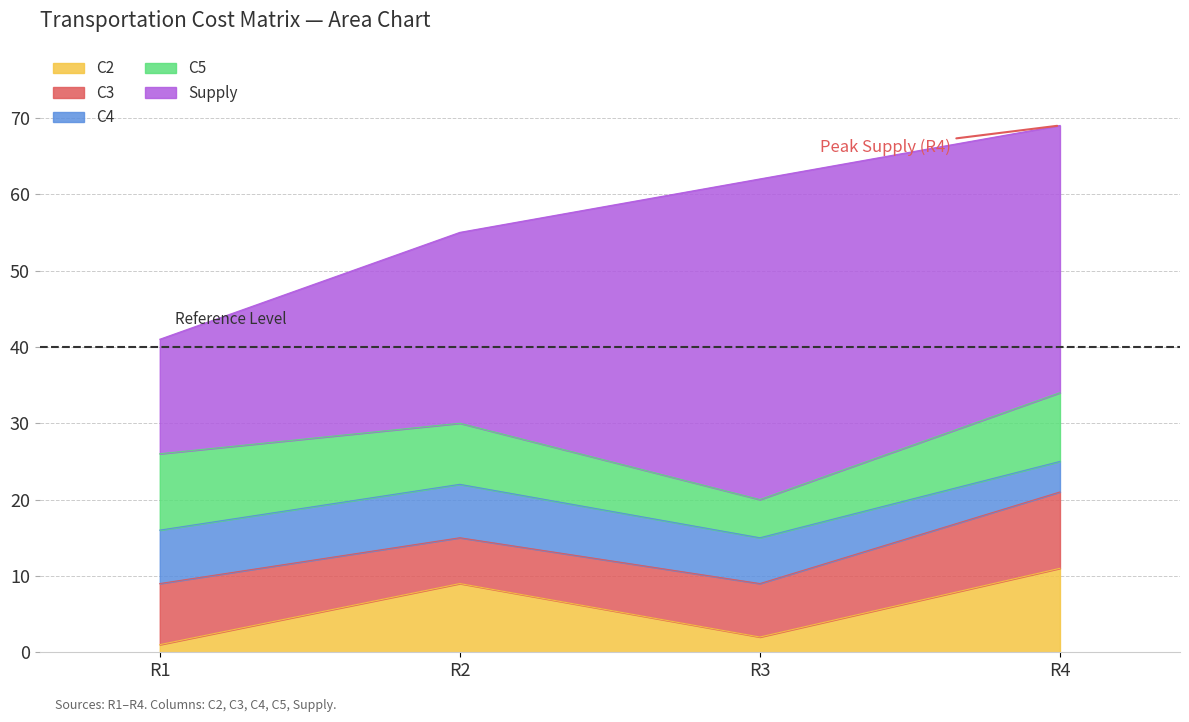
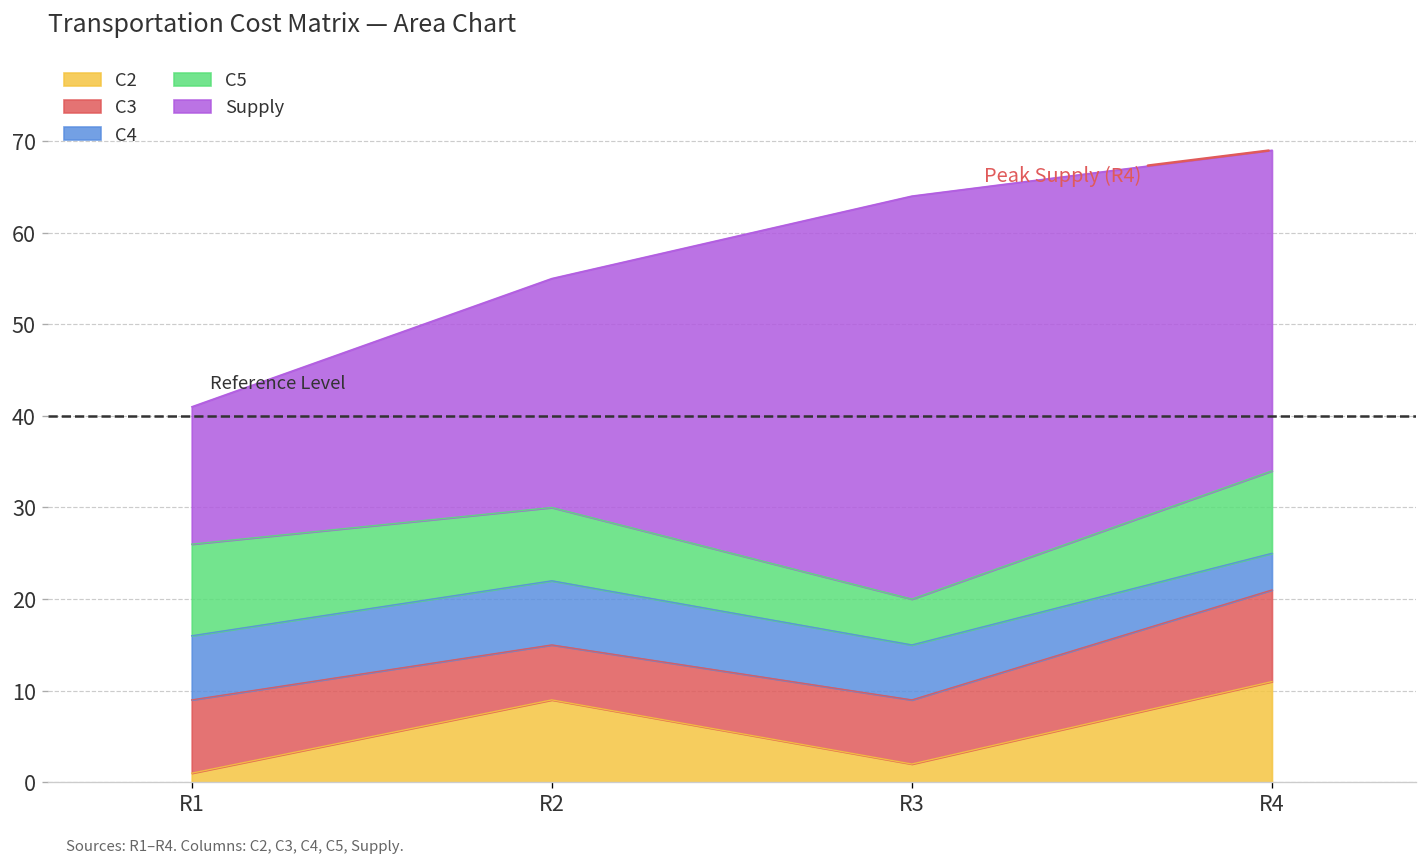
Supply, R3: 42 -> 44
